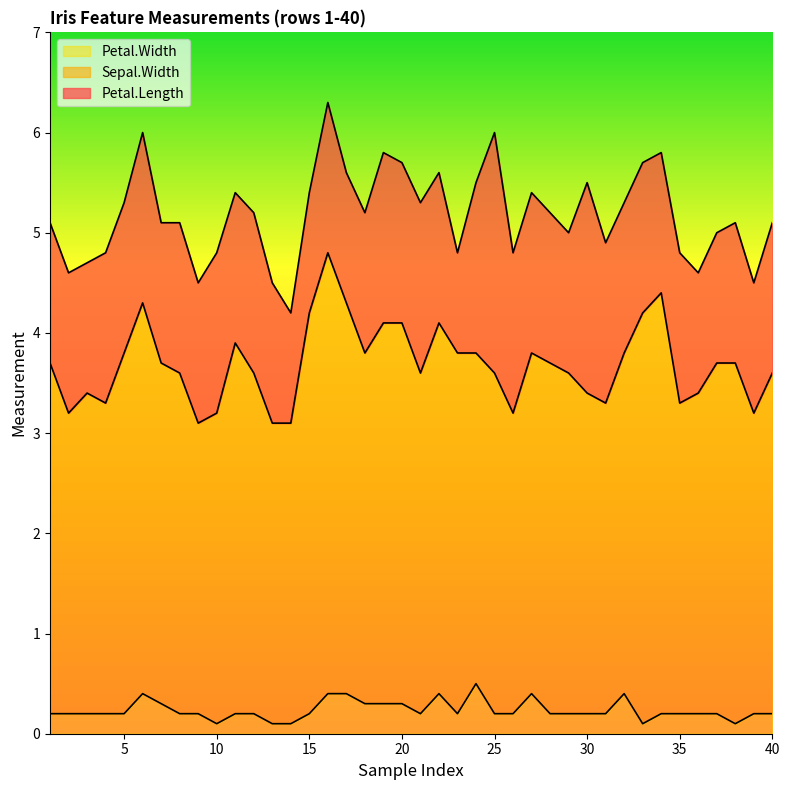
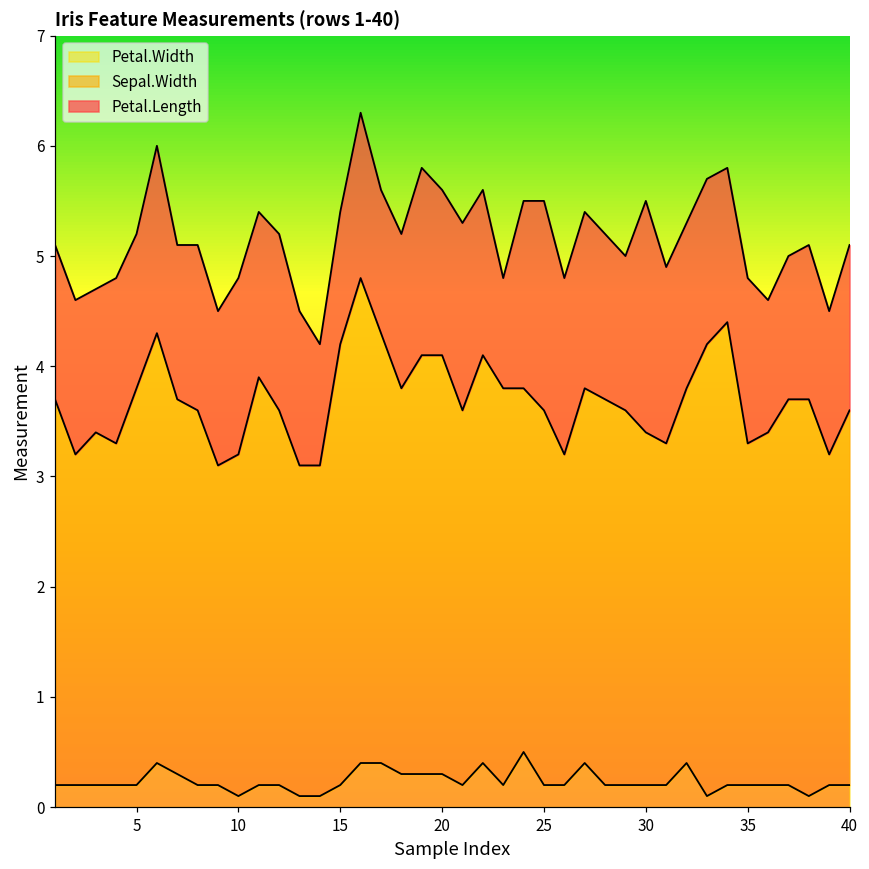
Petal.Length, 5: 1.5 -> 1.4
Petal.Length, 20: 1.6 -> 1.5
Petal.Length, 25: 2.4 -> 1.9
